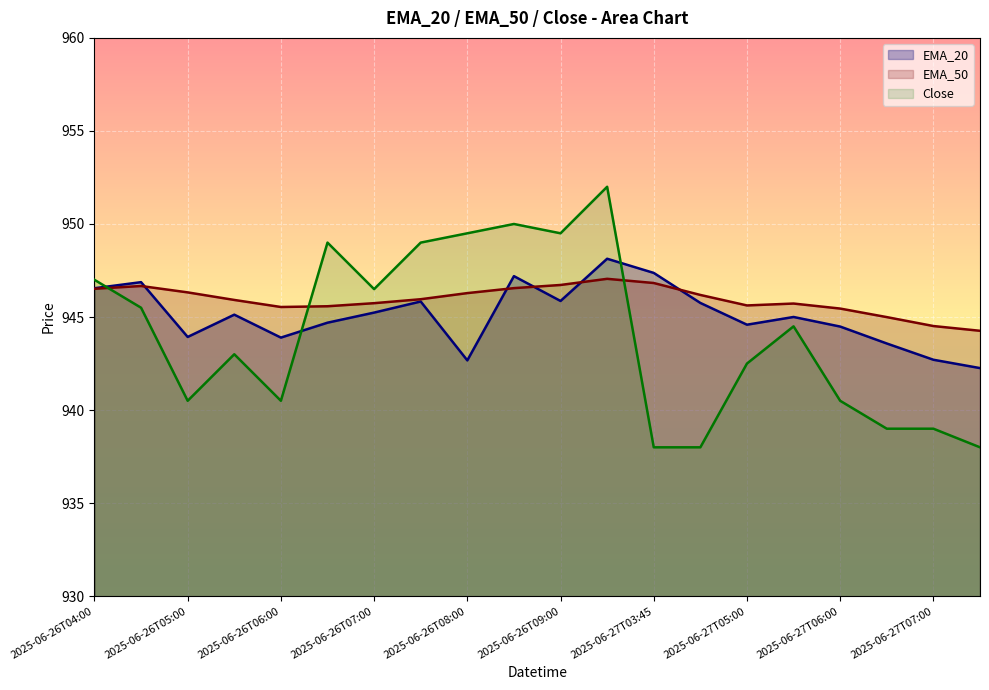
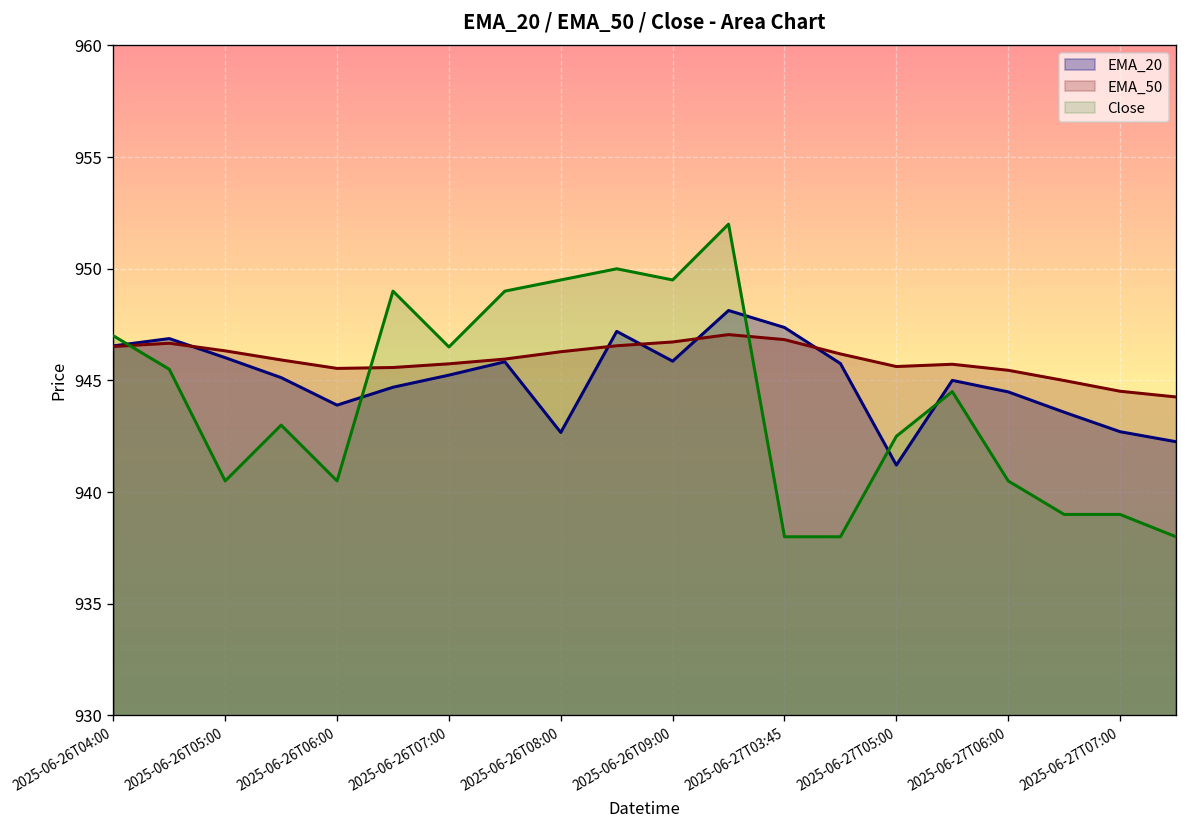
EMA_20, 2025-06-26T05:00: 943.9 -> 946.0
EMA_20, 2025-06-27T05:00: 944.6 -> 941.2
